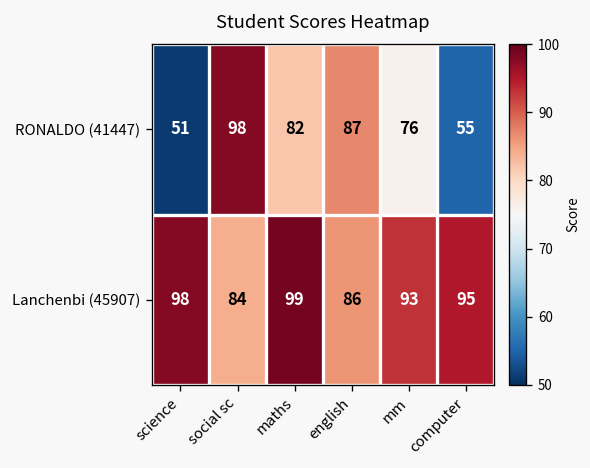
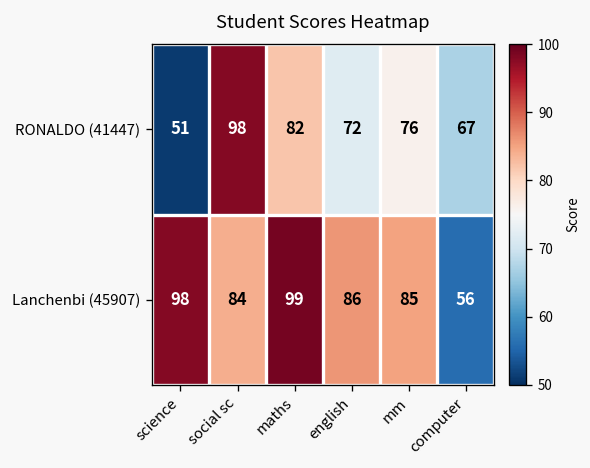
RONALDO (41447), english: 87 -> 72
RONALDO (41447), computer: 55 -> 67
Lanchenbi (45907), mm: 93 -> 85
Lanchenbi (45907), computer: 95 -> 56
